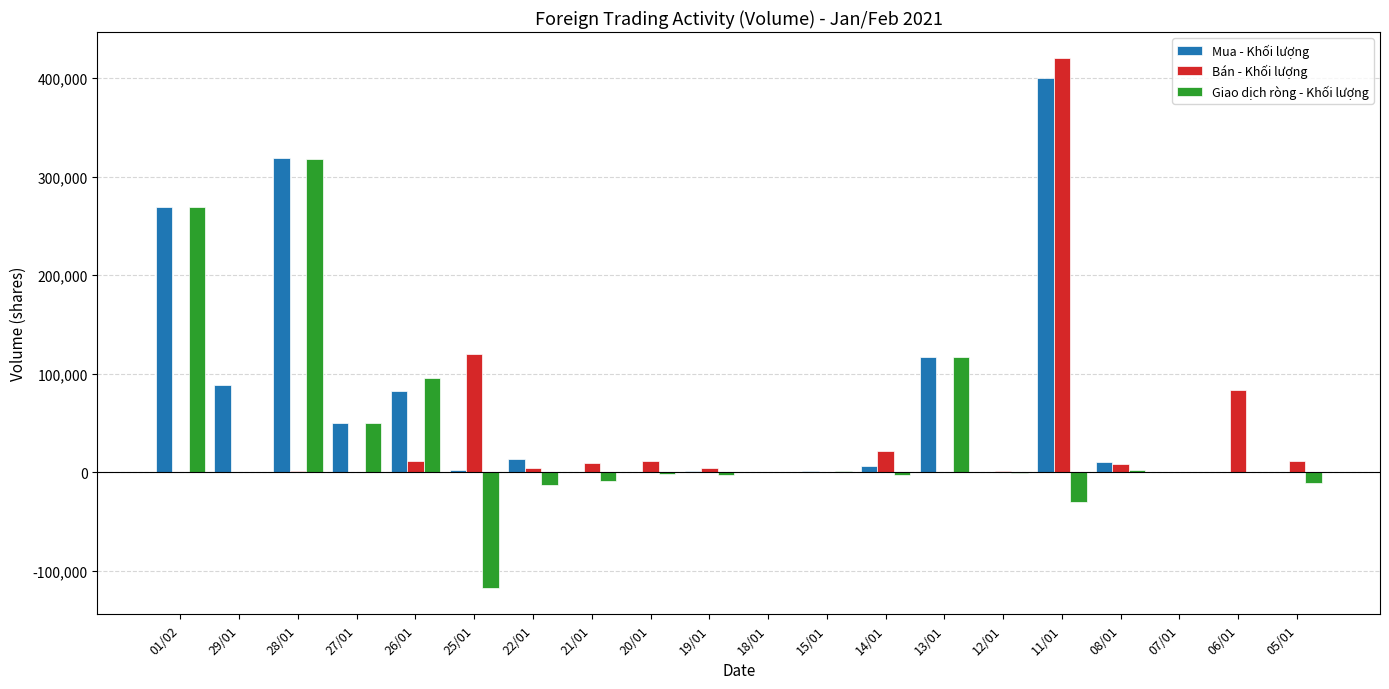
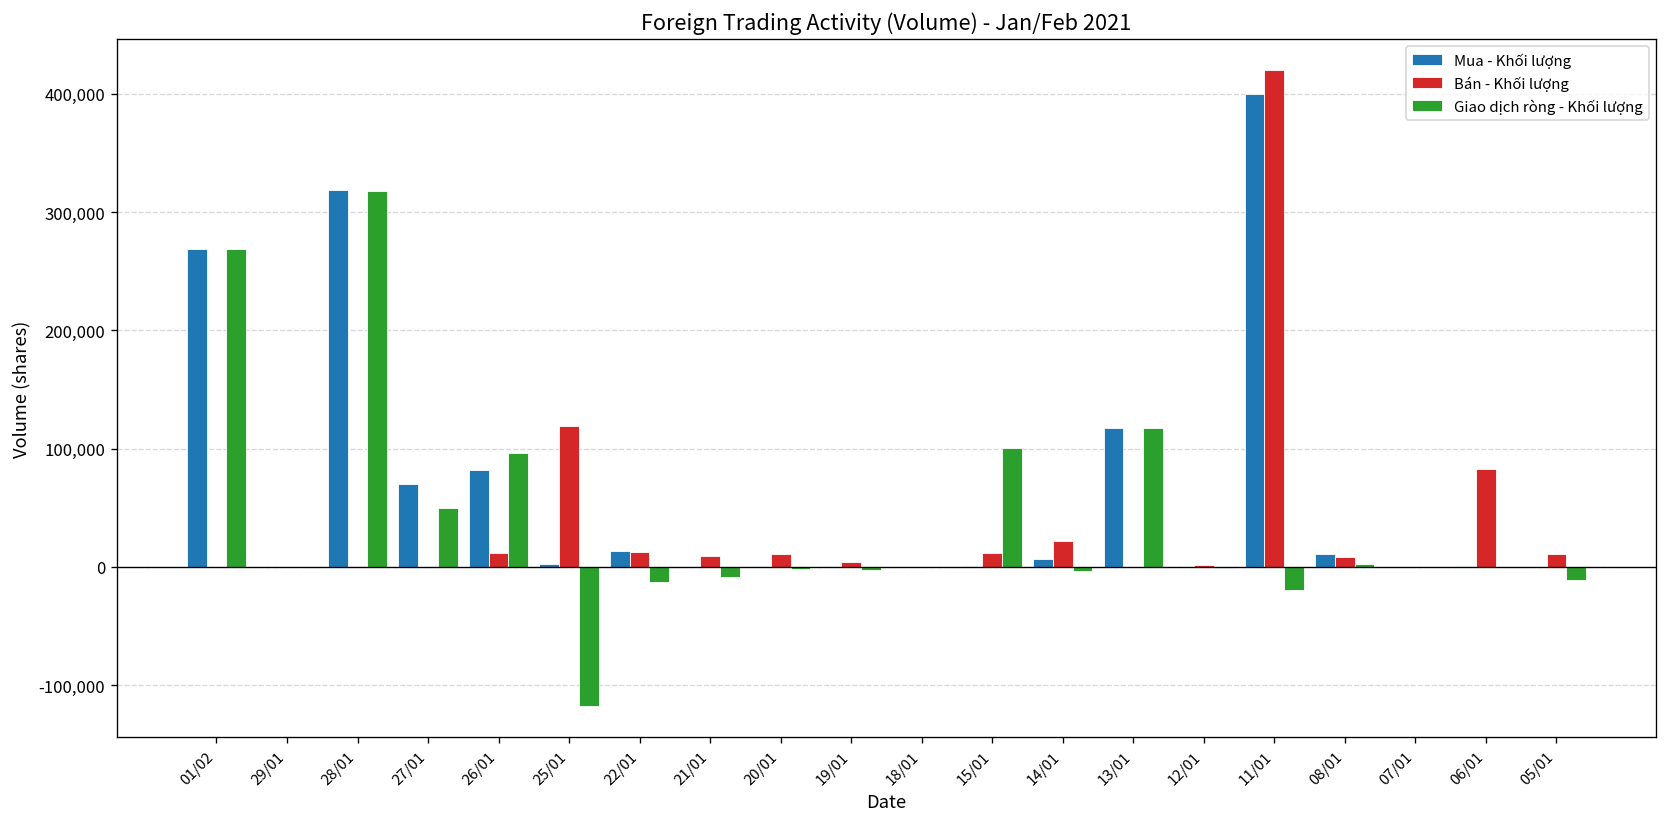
Mua - Khối lượng, 29/01: 90,000 -> 0
Mua - Khối lượng, 27/01: 50,000 -> 70,000
Bán - Khối lượng, 22/01: 0 -> 10,000
Bán - Khối lượng, 15/01: 0 -> 10,000
Giao dịch ròng - Khối lượng, 15/01: 0 -> 100,000
Giao dịch ròng - Khối lượng, 11/01: -30,000 -> -20,000
